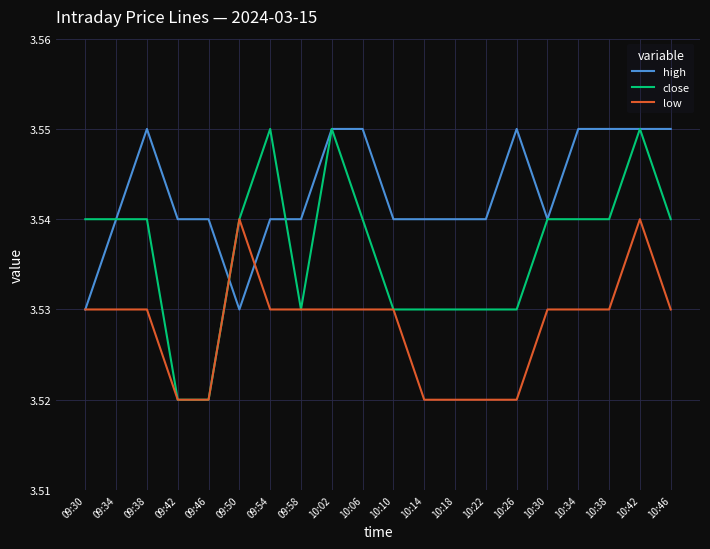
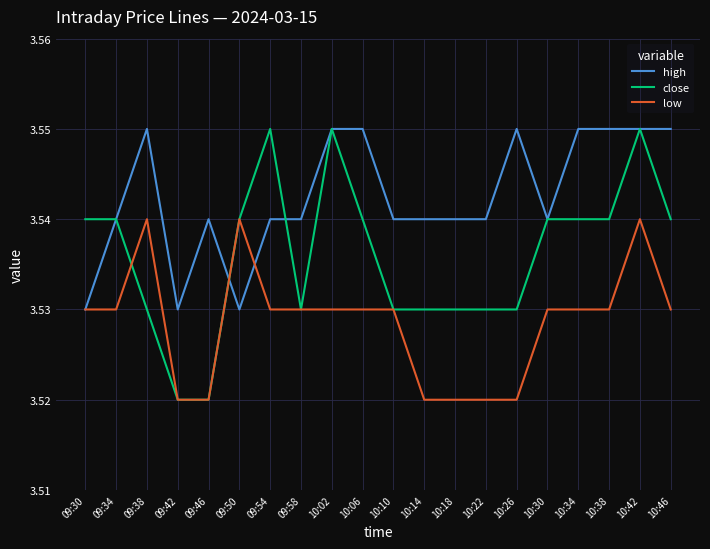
close, 09:38: 3.54 -> 3.53
low, 09:38: 3.53 -> 3.54
high, 09:42: 3.54 -> 3.53
